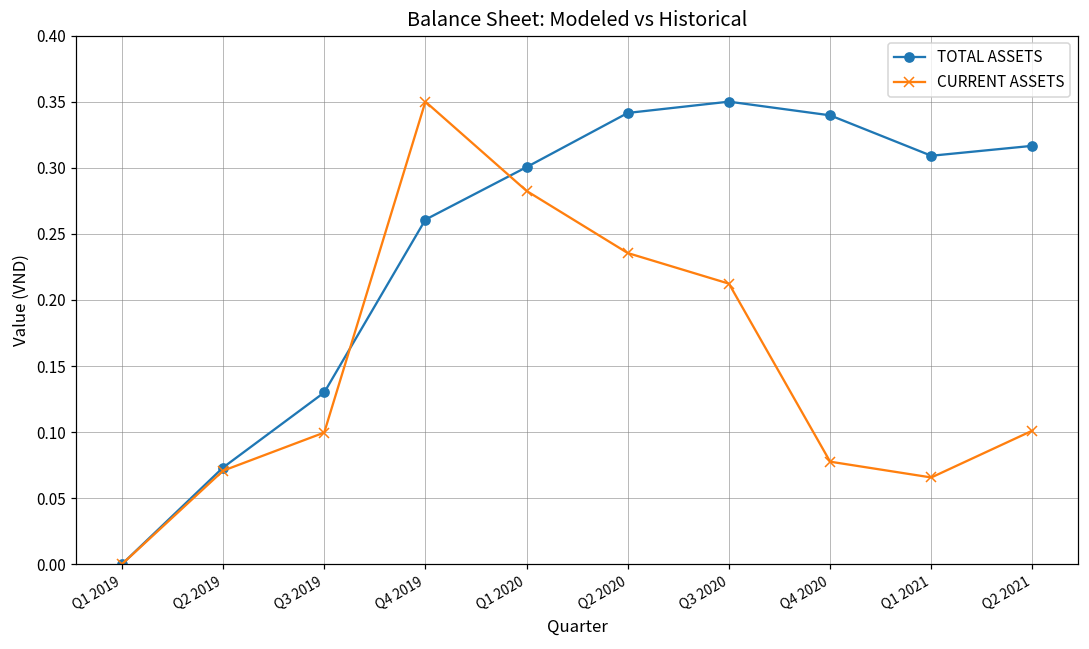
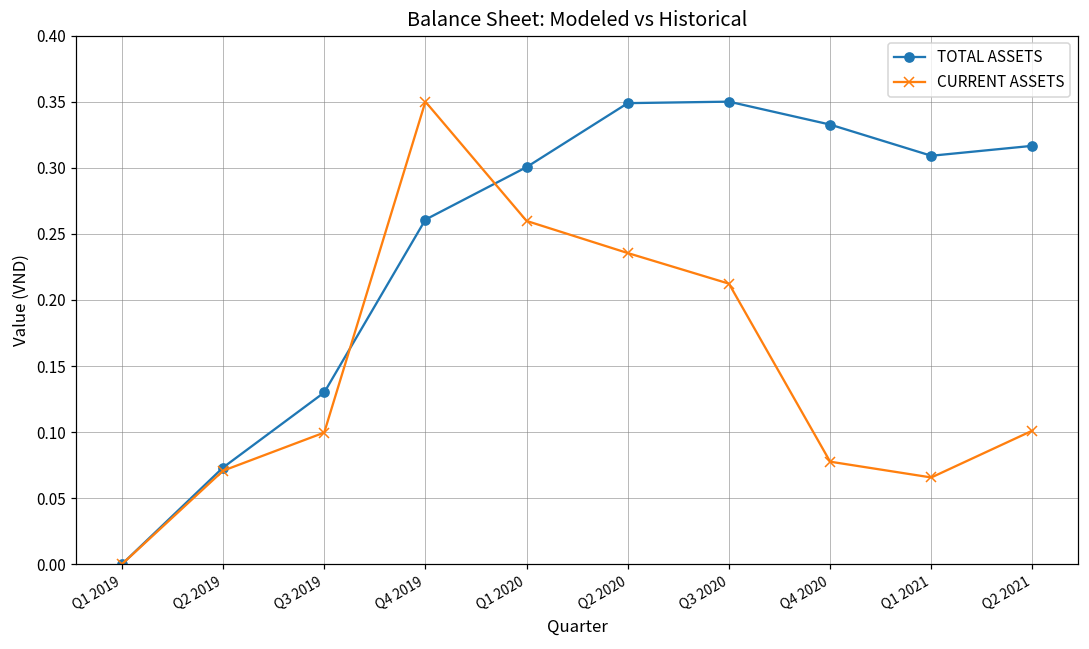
CURRENT ASSETS, Q1 2020: 0.282 -> 0.260
TOTAL ASSETS, Q2 2020: 0.341 -> 0.349
TOTAL ASSETS, Q4 2020: 0.340 -> 0.333
